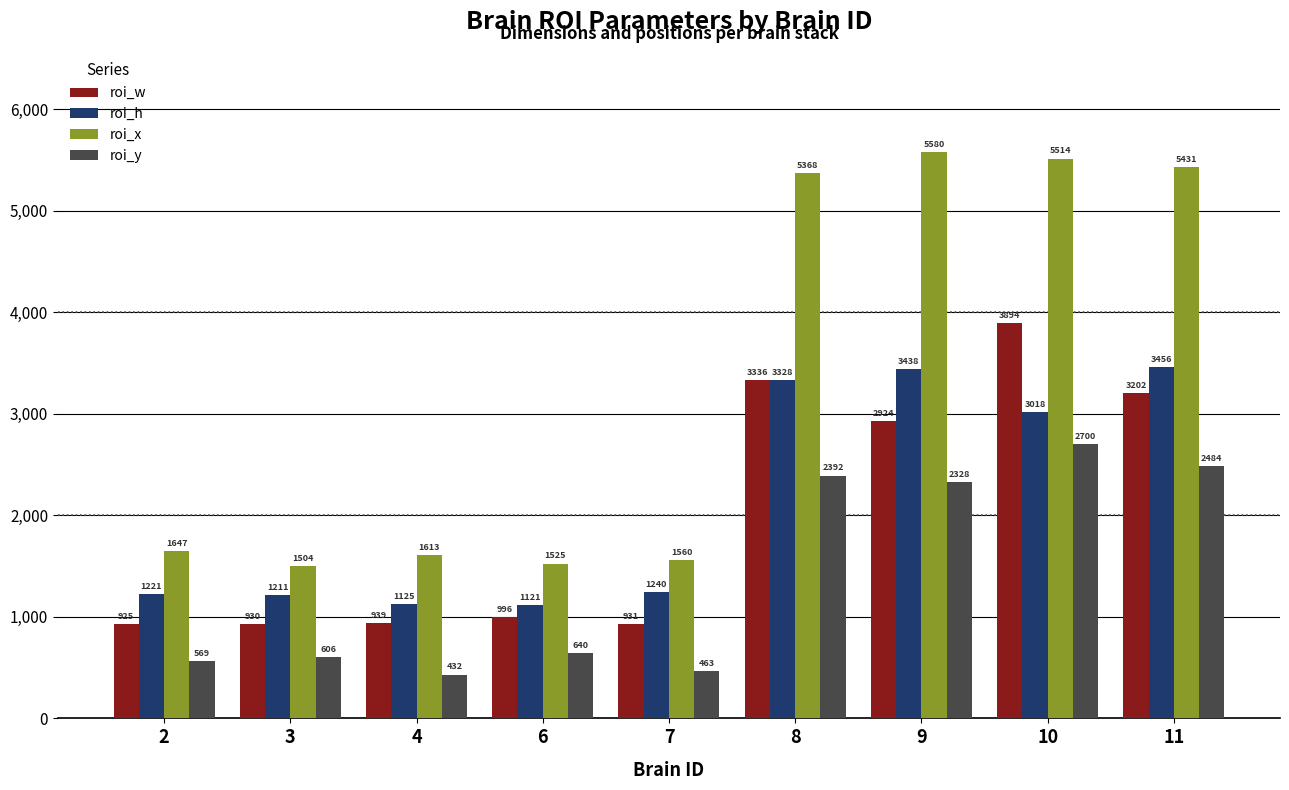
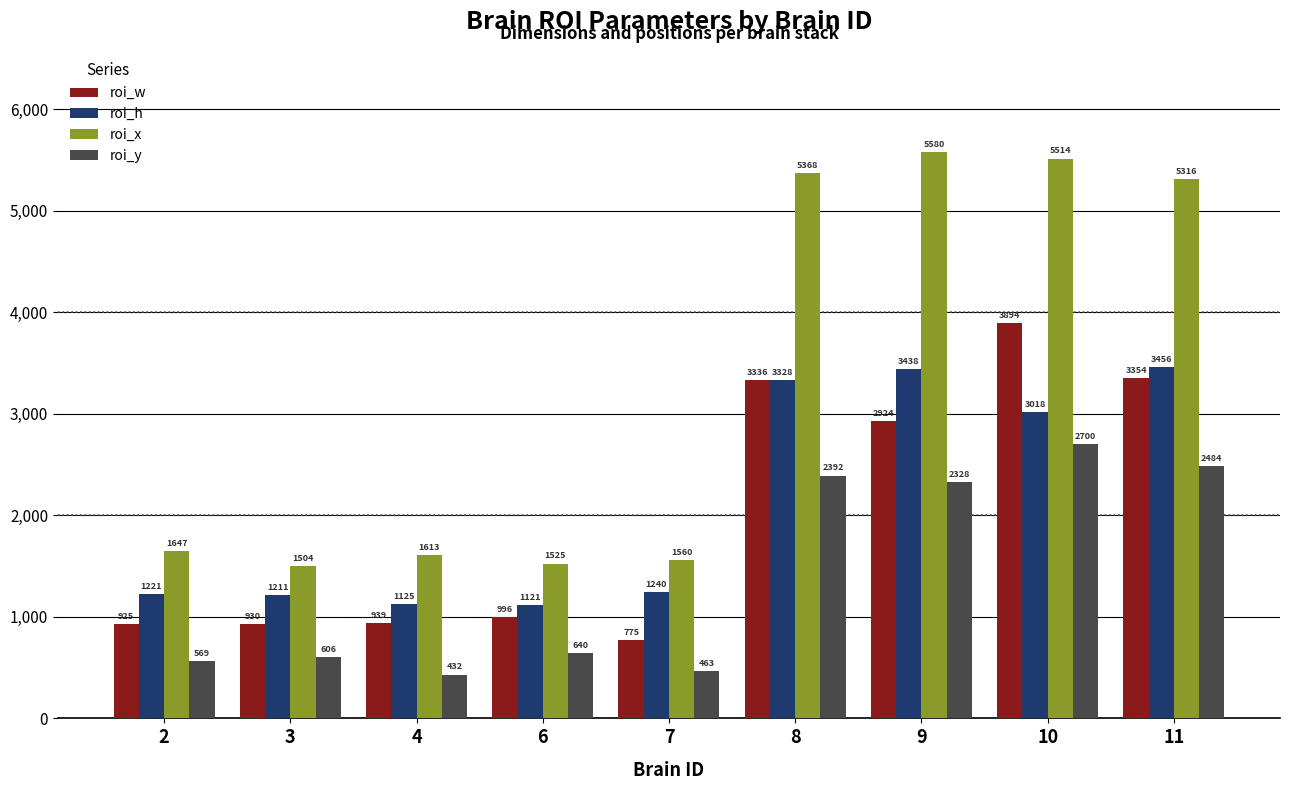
roi_w, 7: 931 -> 775
roi_w, 11: 3202 -> 3354
roi_x, 11: 5431 -> 5316
